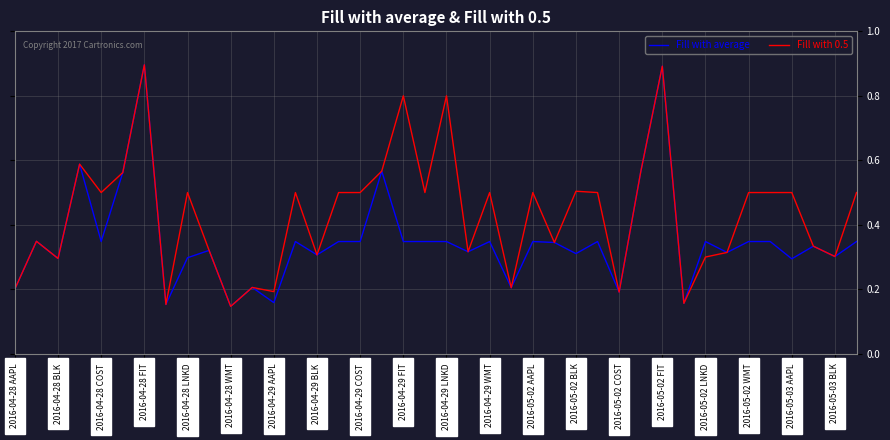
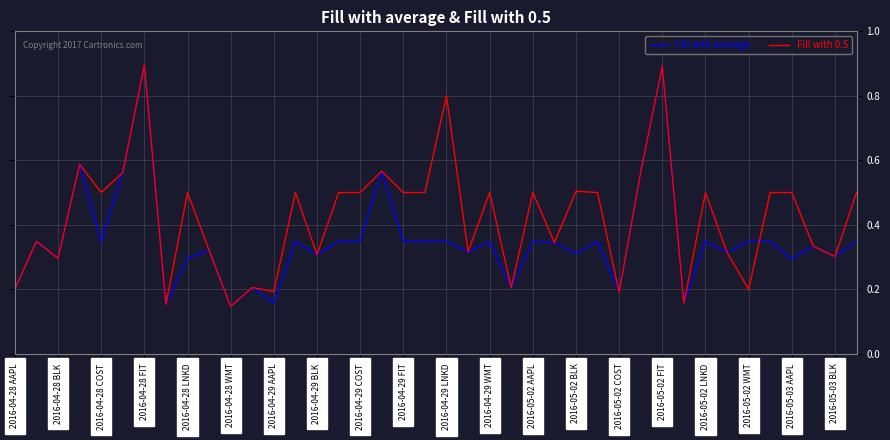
Fill with 0.5, 2016-04-29 FIT: 0.8 -> 0.5
Fill with 0.5, 2016-05-02 LNKD: 0.3 -> 0.5
Fill with 0.5, 2016-05-02 WMT: 0.5 -> 0.2
